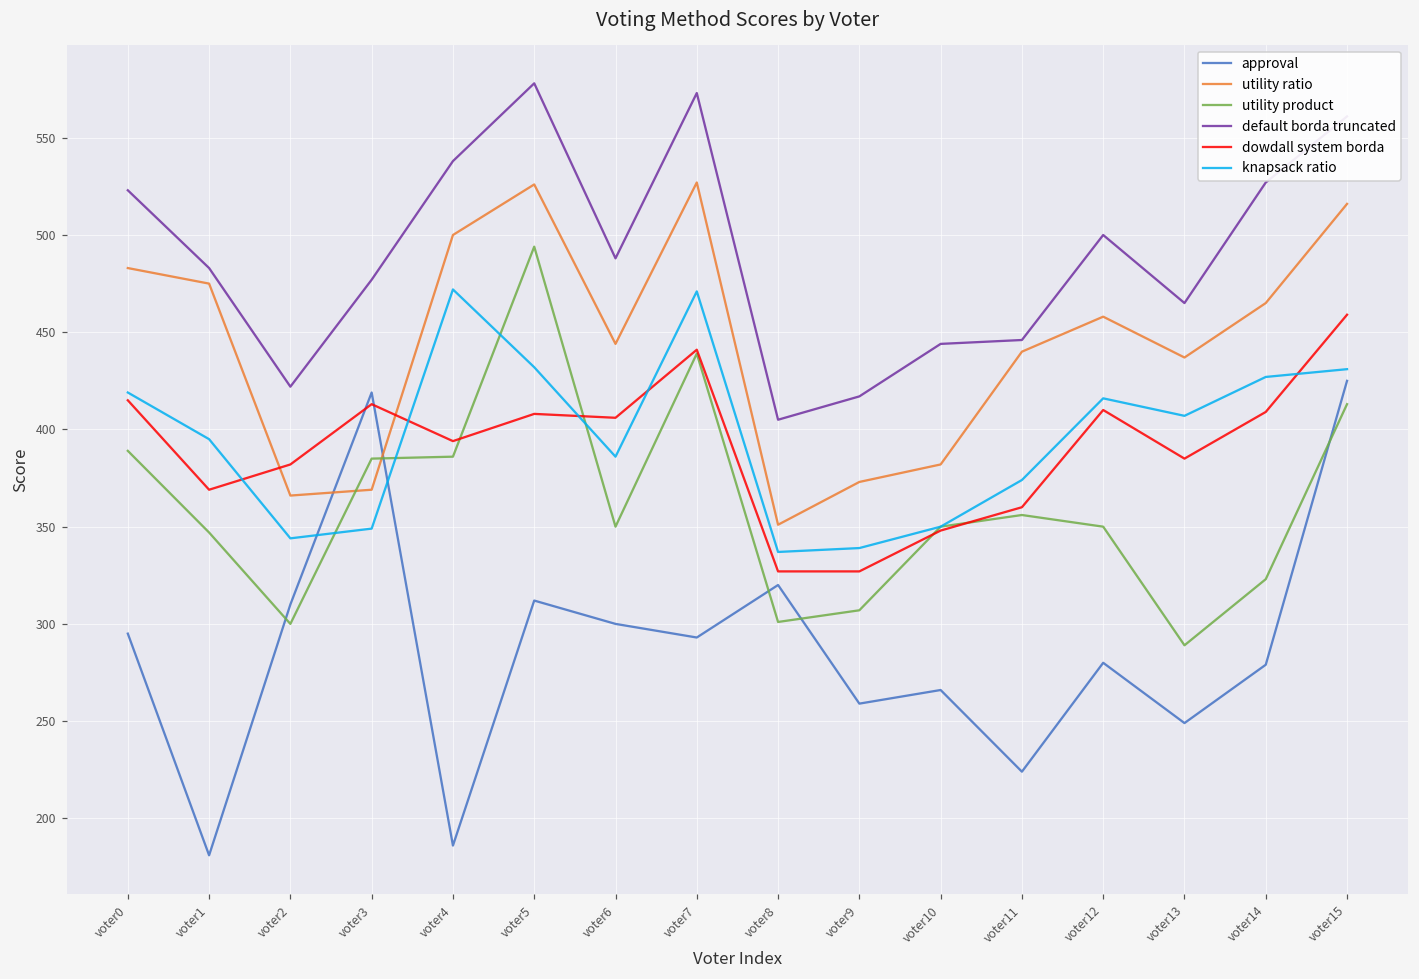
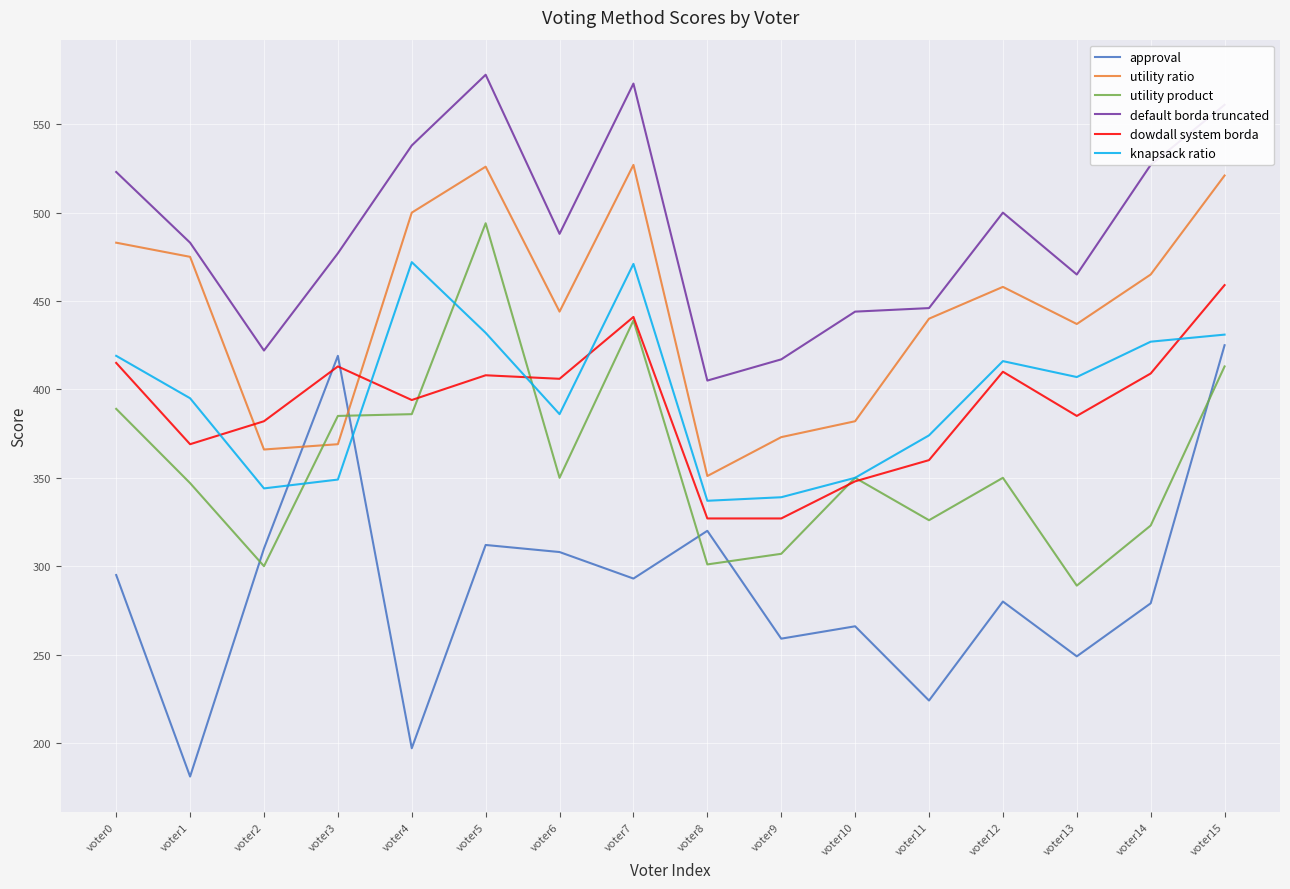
approval, voter4: 186 -> 197
approval, voter6: 300 -> 308
utility product, voter11: 356 -> 326
utility ratio, voter15: 516 -> 521
